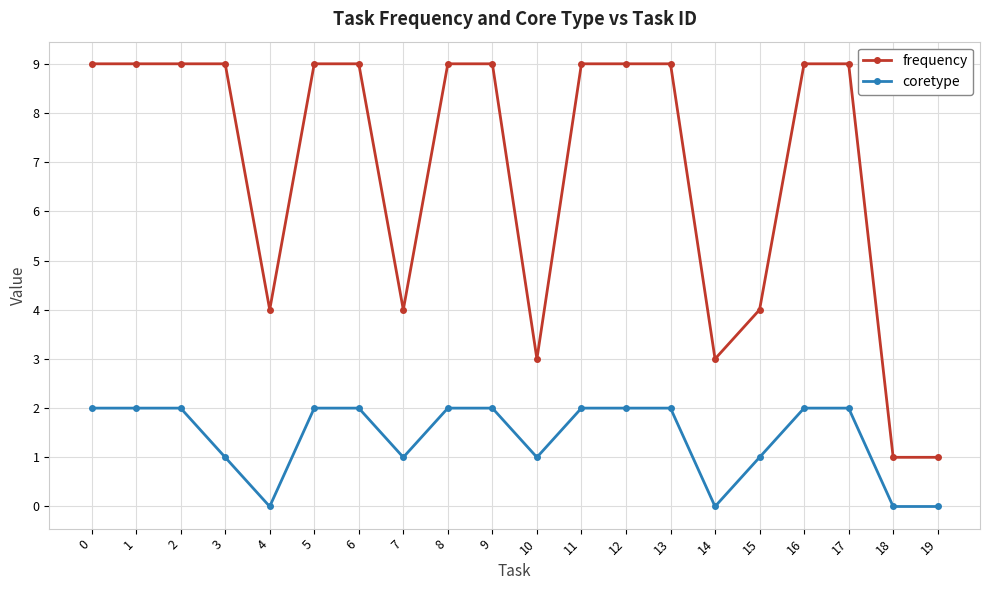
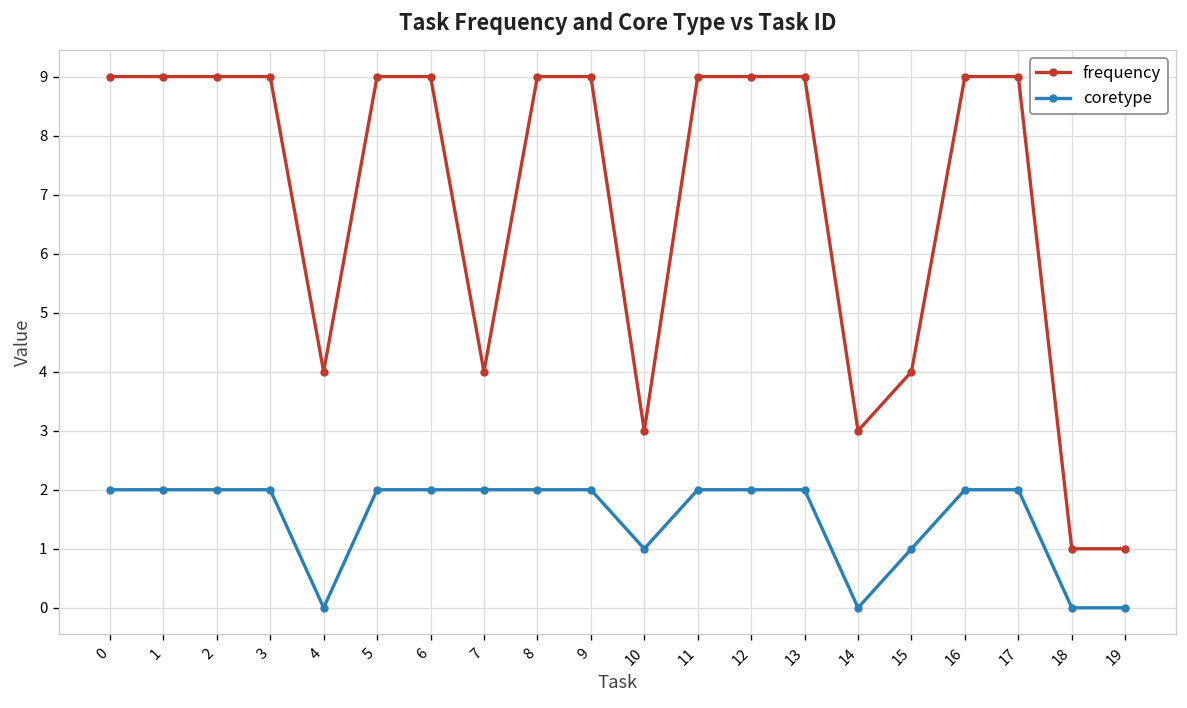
coretype, 3: 1 -> 2
coretype, 7: 1 -> 2
